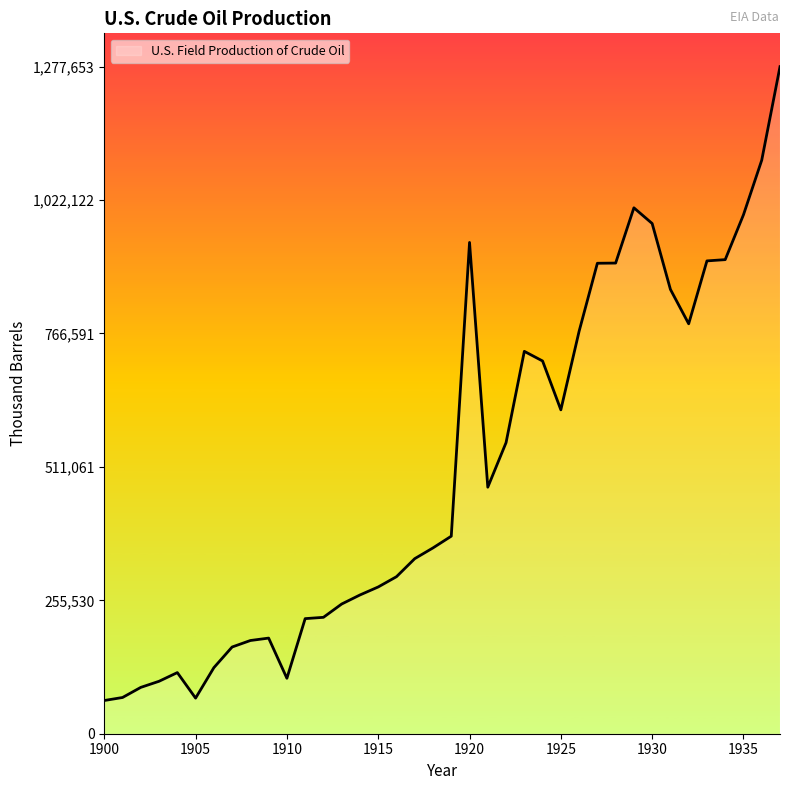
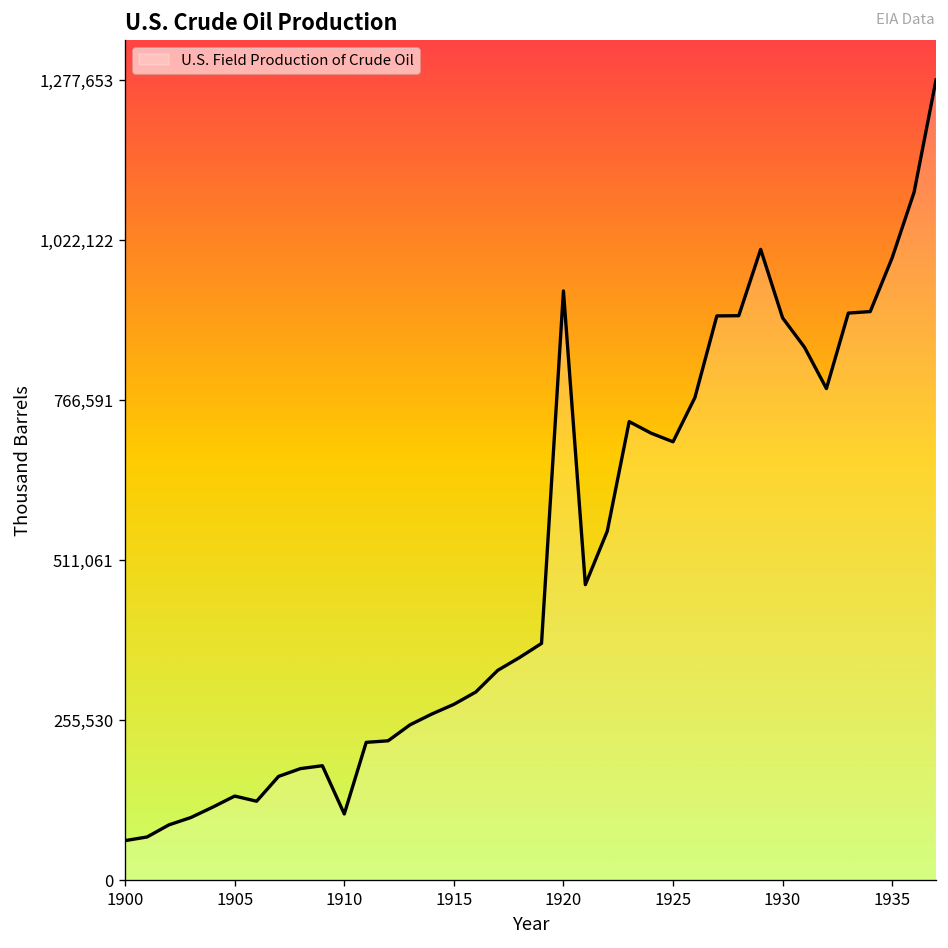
1905: 70,000 -> 130,000
1925: 620,000 -> 700,000
1930: 980,000 -> 900,000
